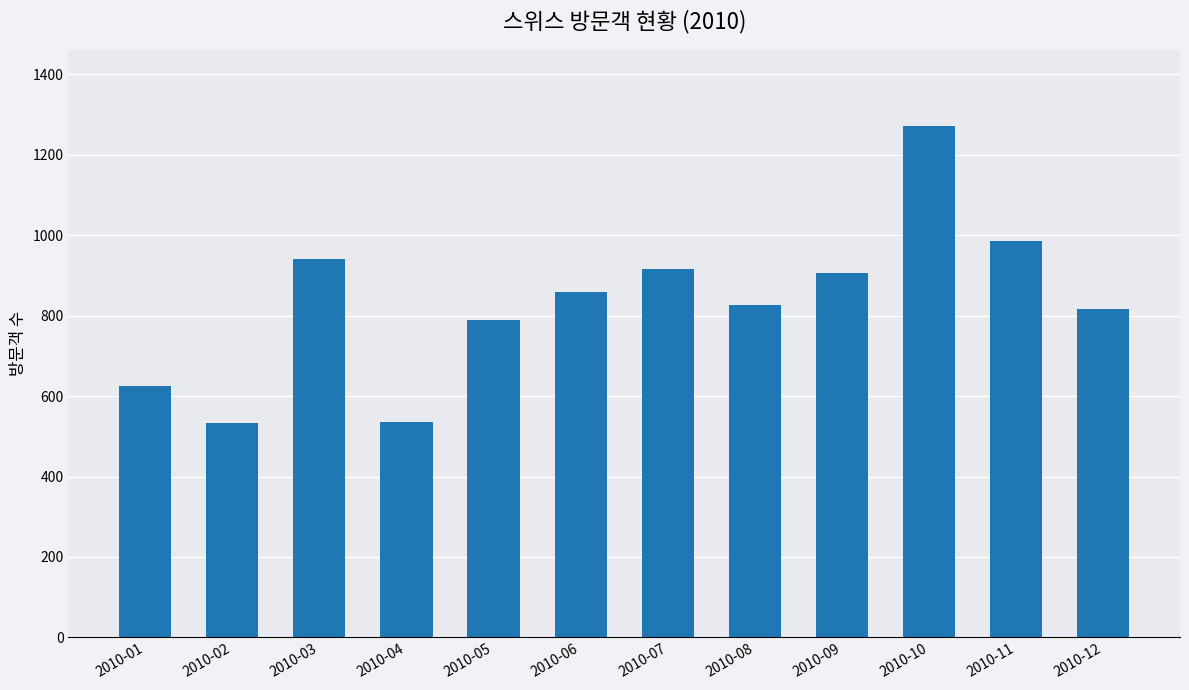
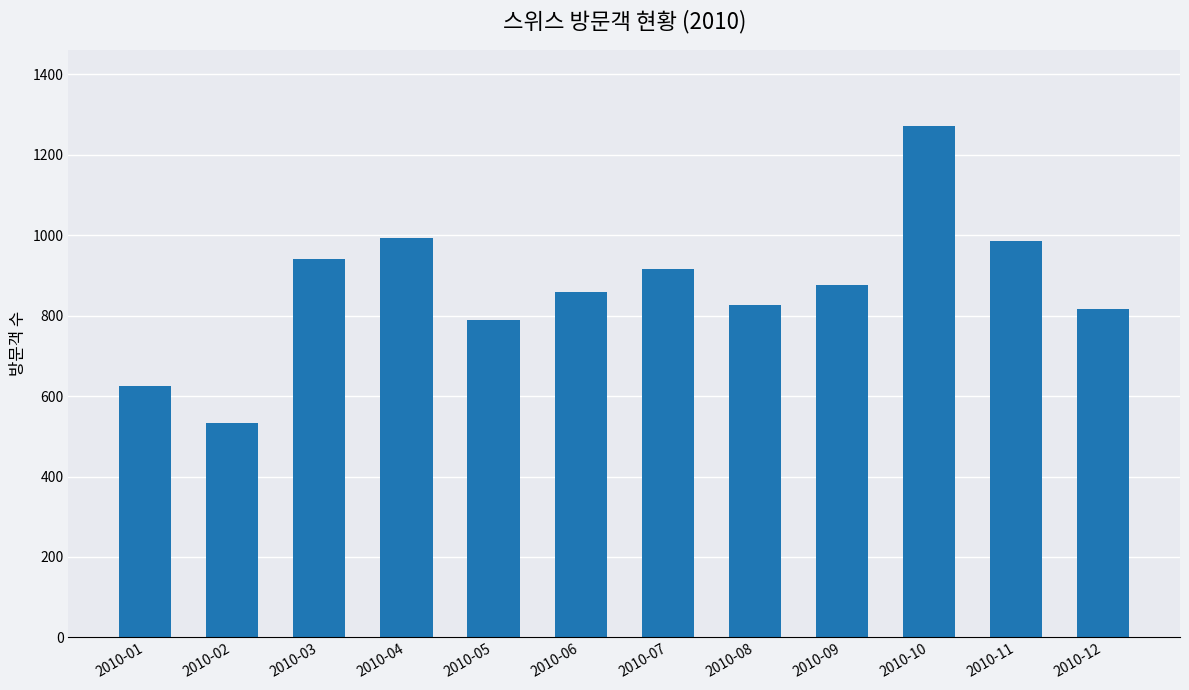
2010-04: 540 -> 990
2010-09: 910 -> 880
